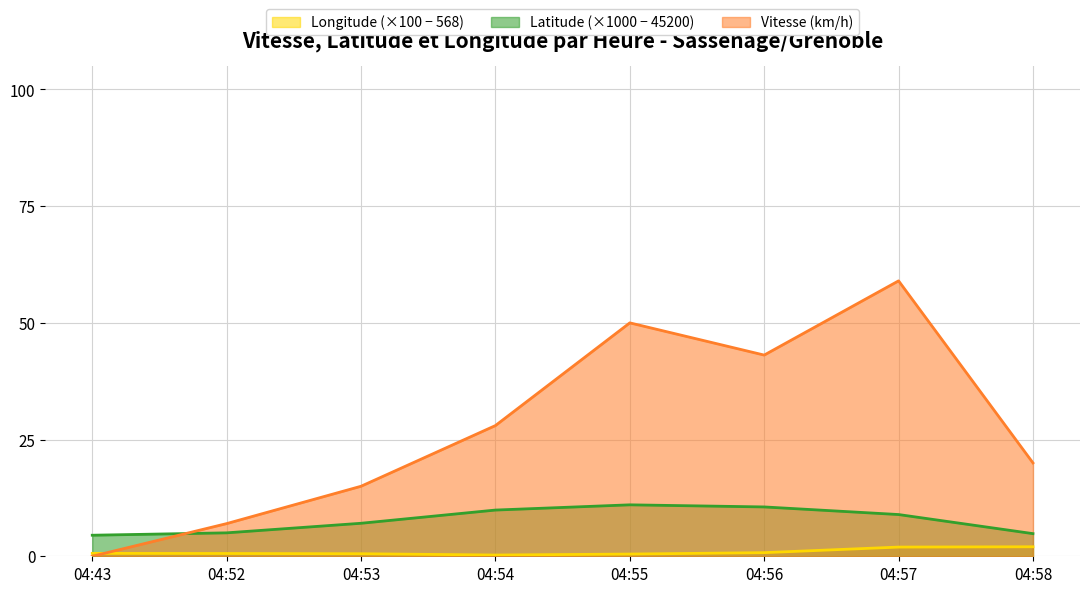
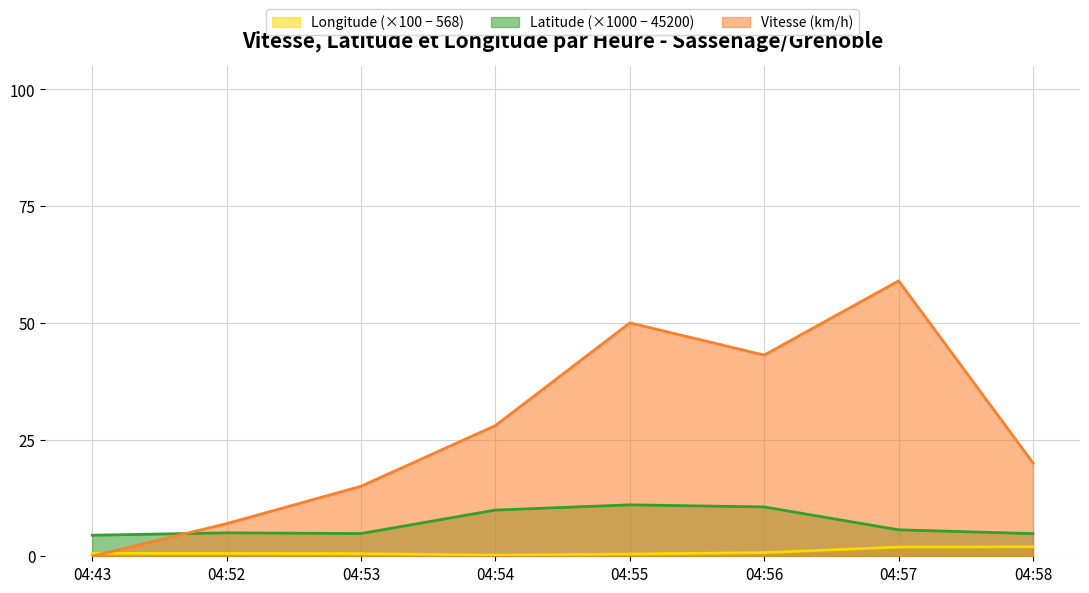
Latitude (×1000 − 45200), 04:53: 7 -> 5
Latitude (×1000 − 45200), 04:57: 9 -> 6
